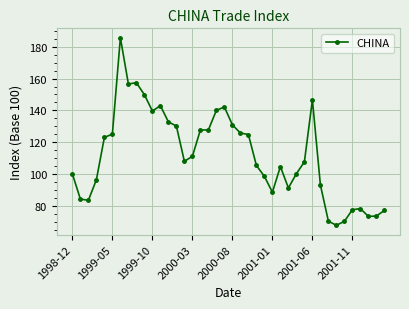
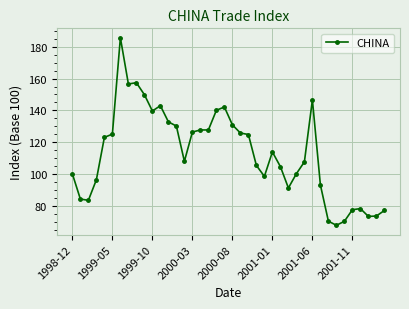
2000-03: 111 -> 126
2001-01: 88 -> 114
